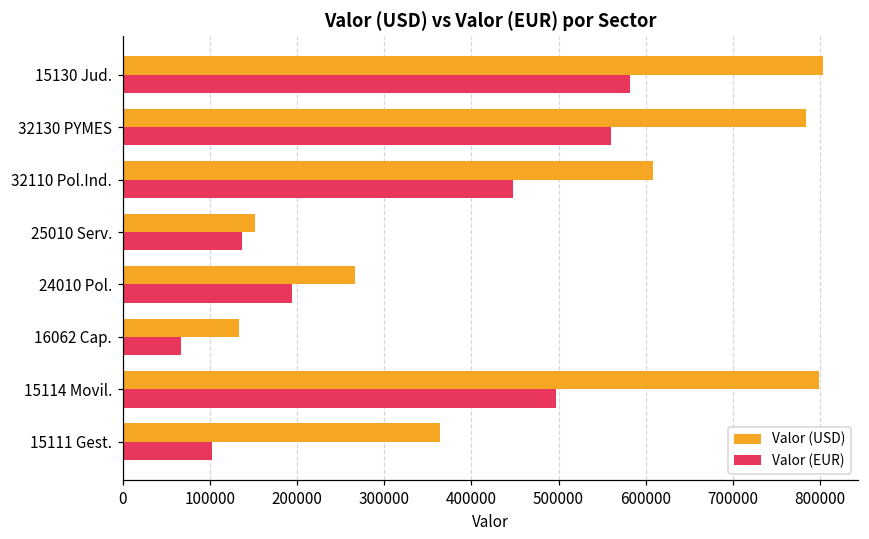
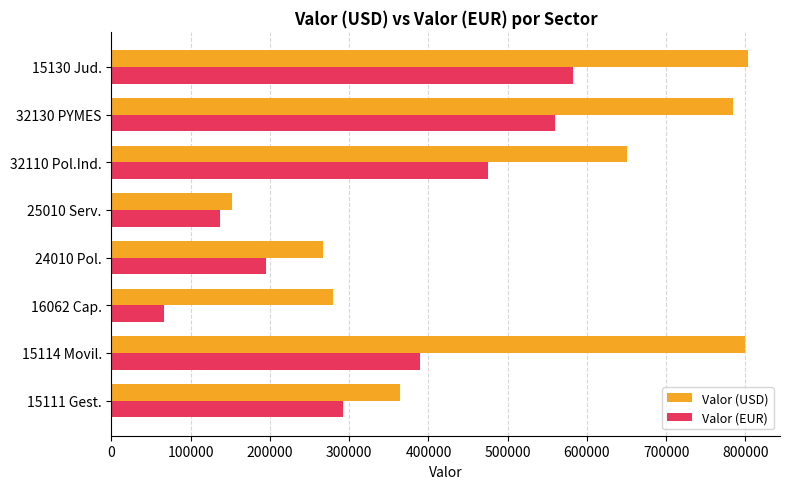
Valor (USD), 32110 Pol.Ind.: 610000 -> 650000
Valor (EUR), 32110 Pol.Ind.: 450000 -> 480000
Valor (USD), 16062 Cap.: 130000 -> 280000
Valor (EUR), 15114 Movil.: 500000 -> 390000
Valor (EUR), 15111 Gest.: 100000 -> 290000
